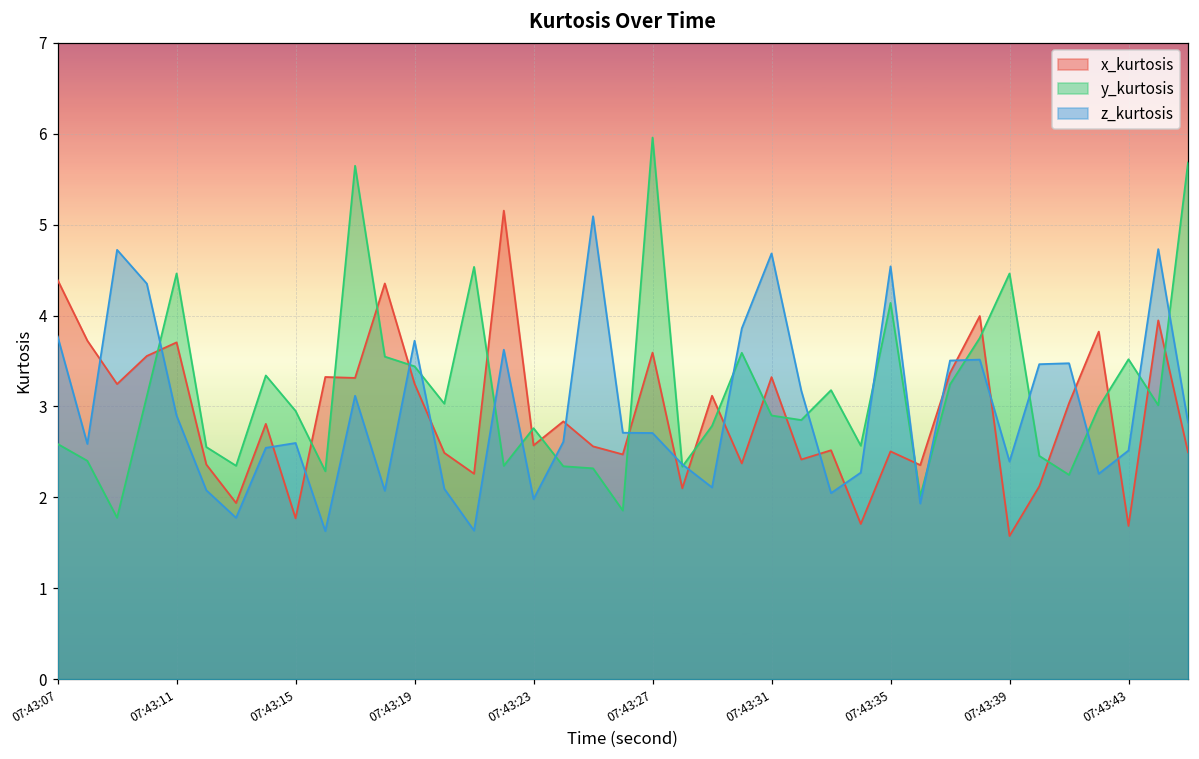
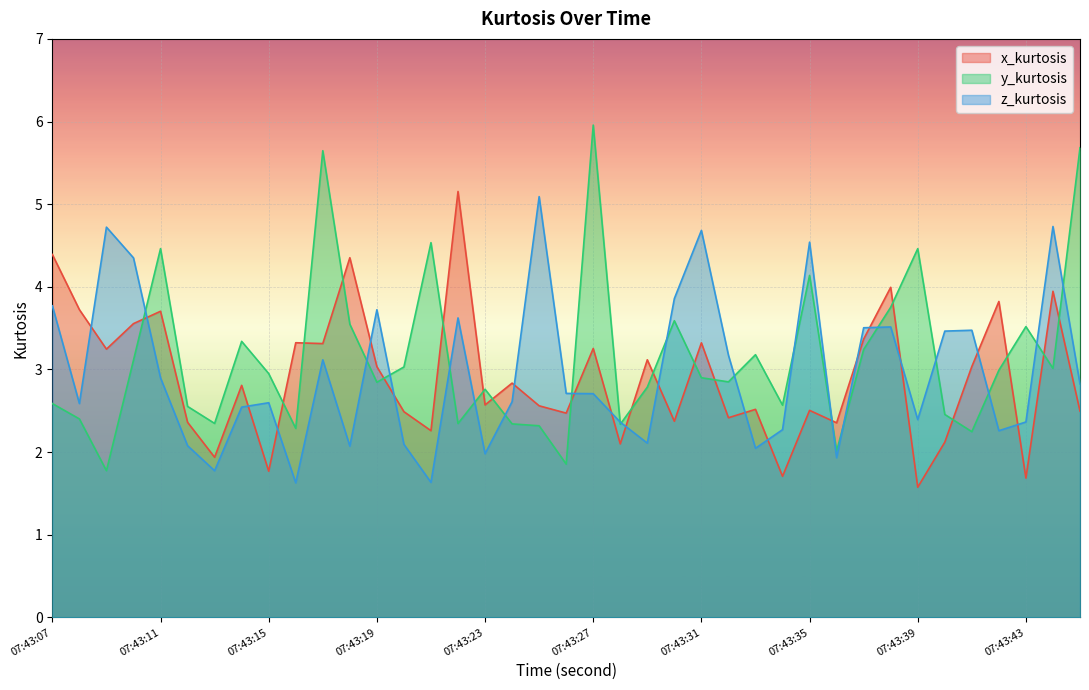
x_kurtosis, 07:43:19: 3.2 -> 3.0
y_kurtosis, 07:43:19: 3.4 -> 2.8
x_kurtosis, 07:43:27: 3.6 -> 3.3
z_kurtosis, 07:43:43: 2.5 -> 2.4
